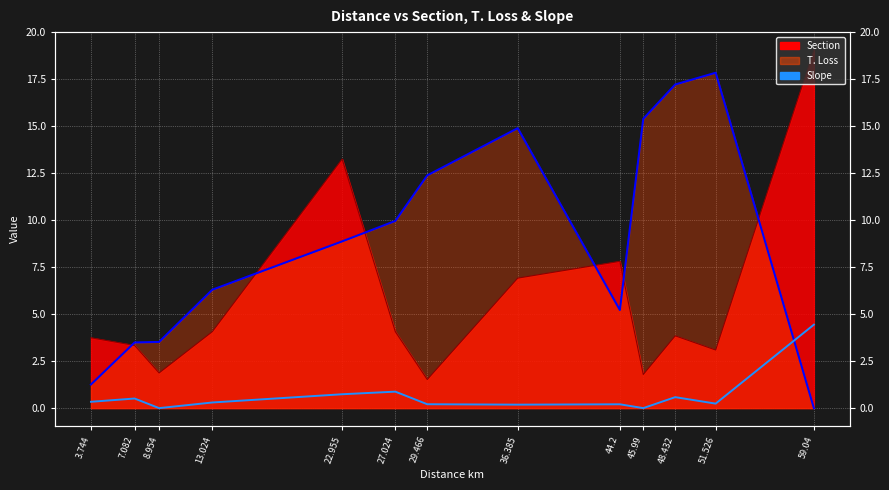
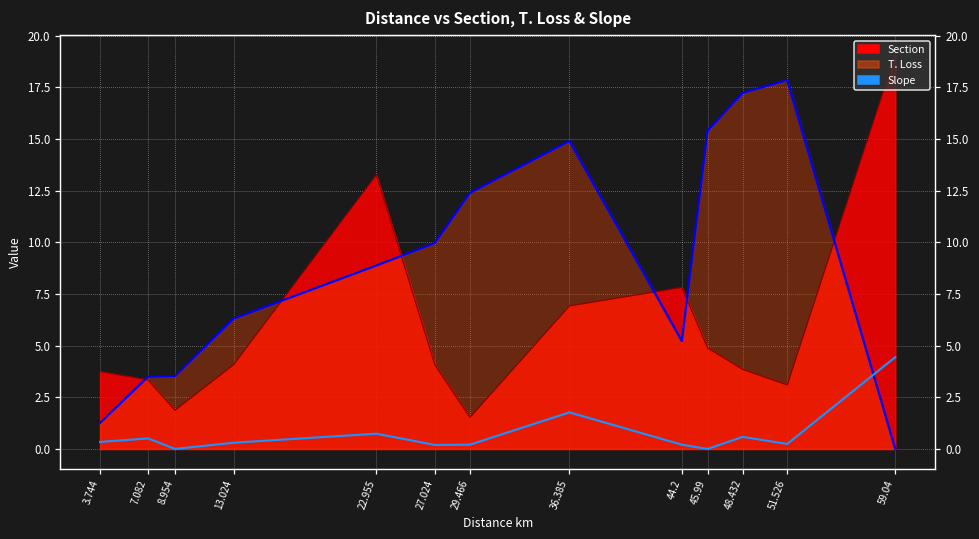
Slope, 27.024: 0.9 -> 0.2
Slope, 36.385: 0.2 -> 1.8
Section, 45.99: 1.8 -> 4.9
